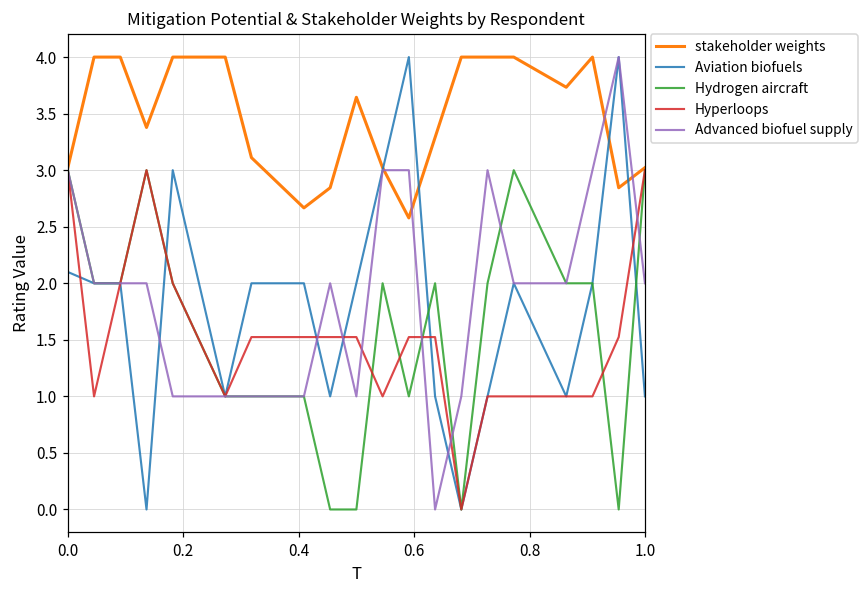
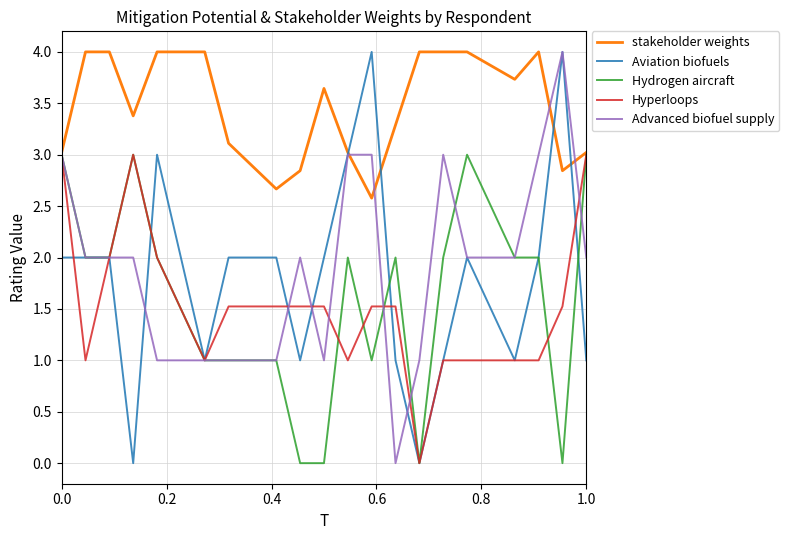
Aviation biofuels, 0.0: 2.1 -> 2.0
